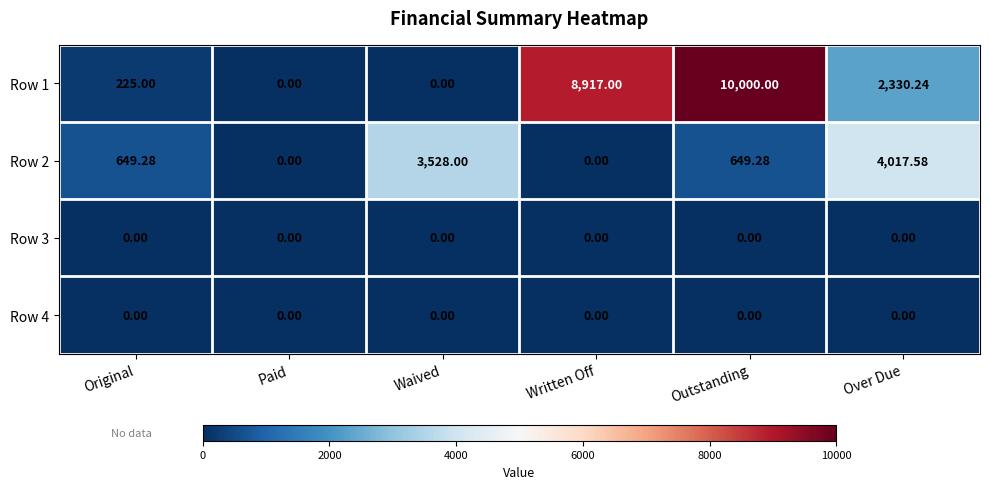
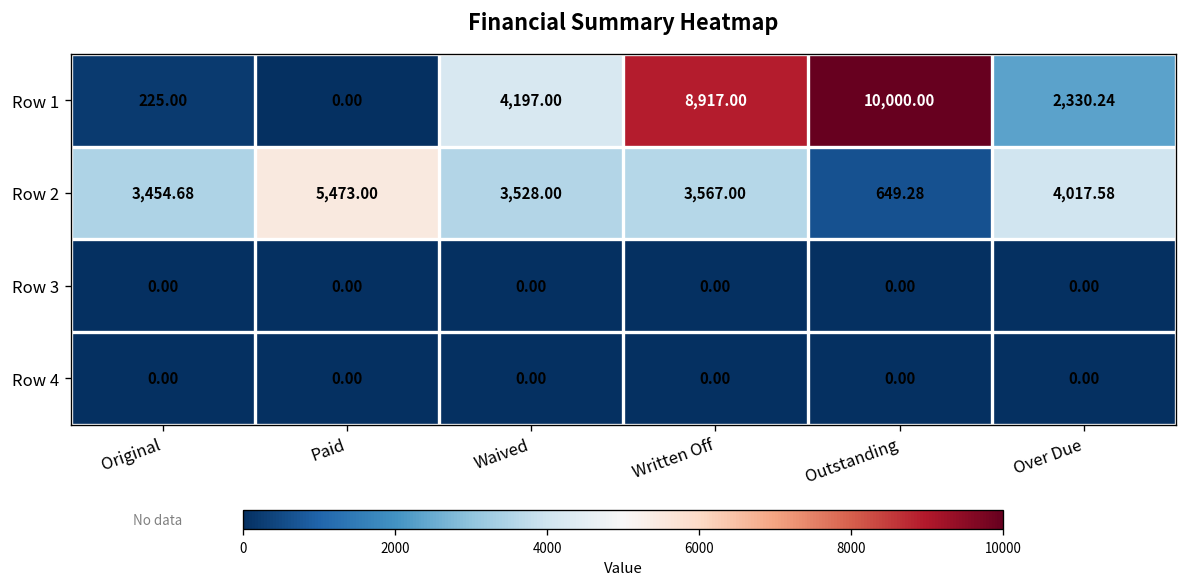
Row 1, Waived: 0.00 -> 4,197.00
Row 2, Original: 649.28 -> 3,454.68
Row 2, Paid: 0.00 -> 5,473.00
Row 2, Written Off: 0.00 -> 3,567.00
